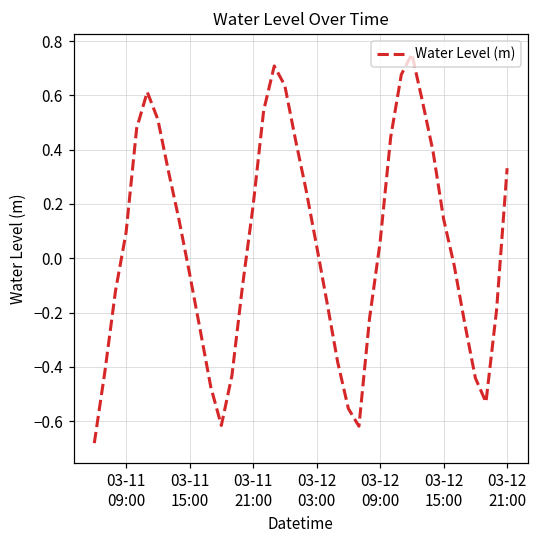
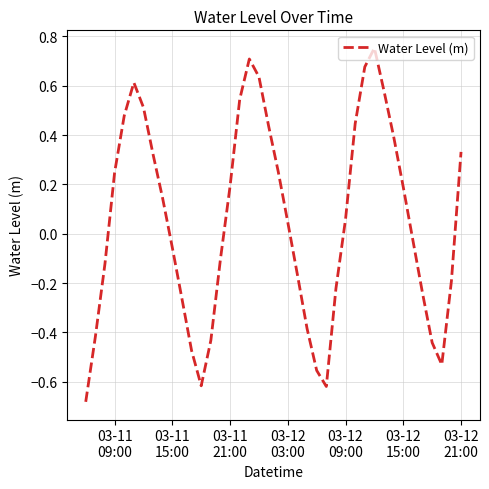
03-11 09:00: 0.09 -> 0.25
03-12 15:00: 0.14 -> 0.19
